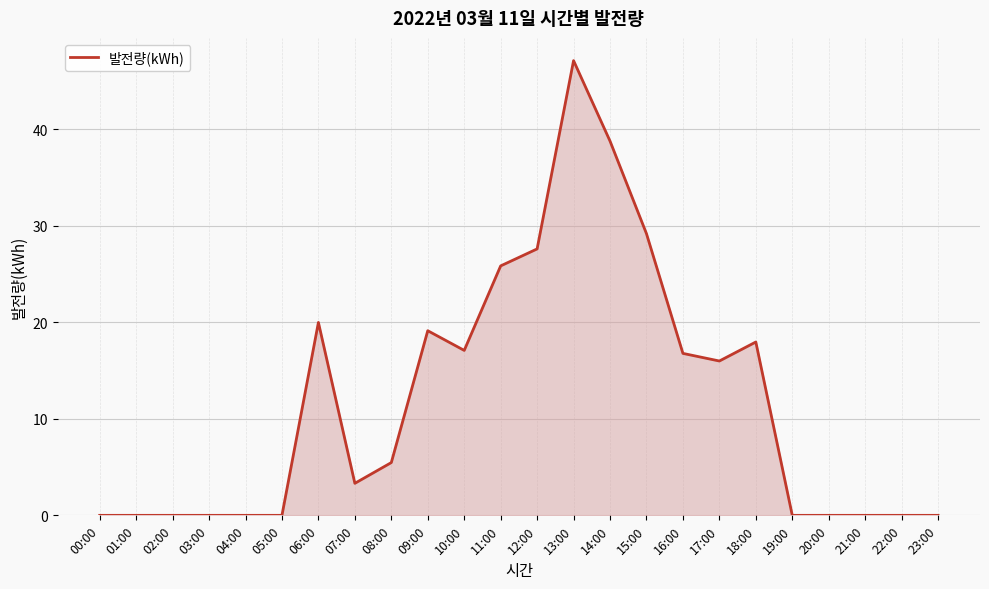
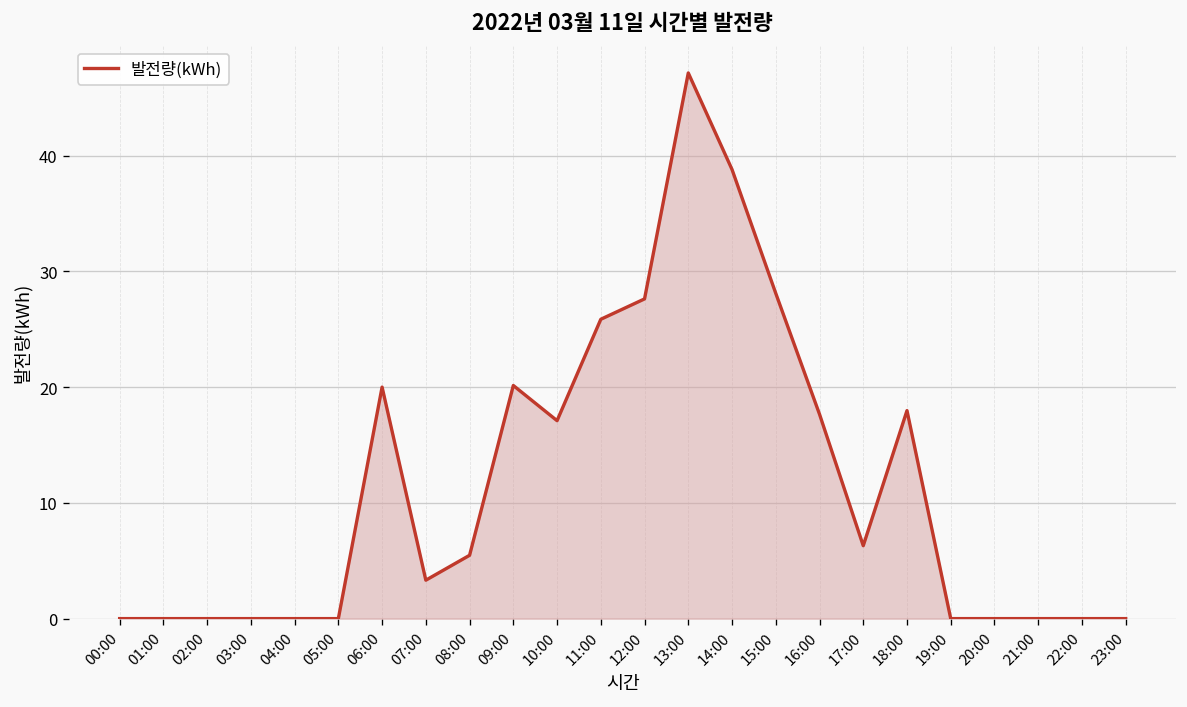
09:00: 19 -> 20
15:00: 29 -> 28
16:00: 17 -> 18
17:00: 16 -> 6
